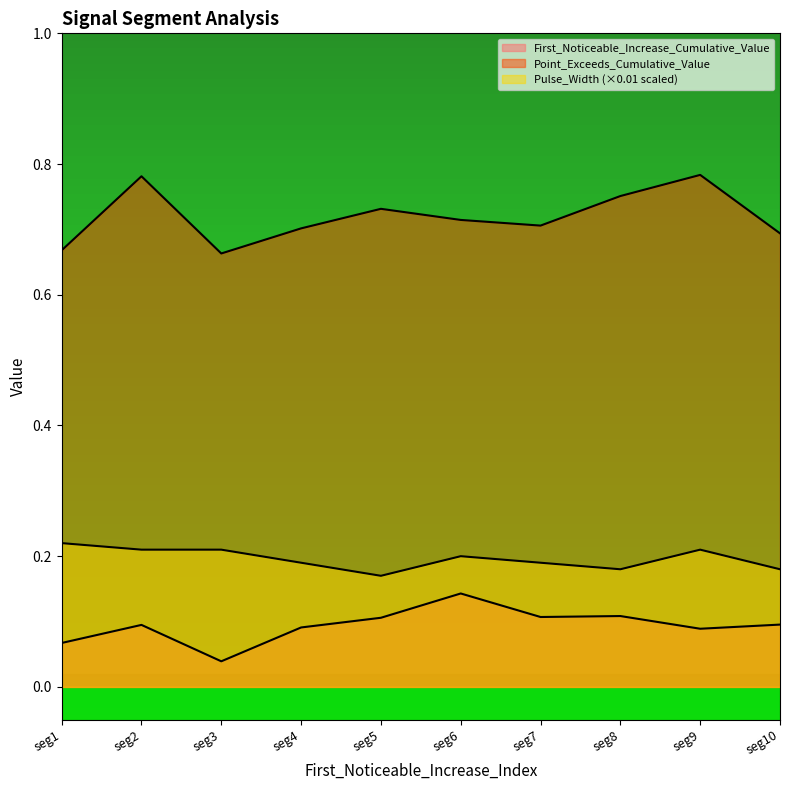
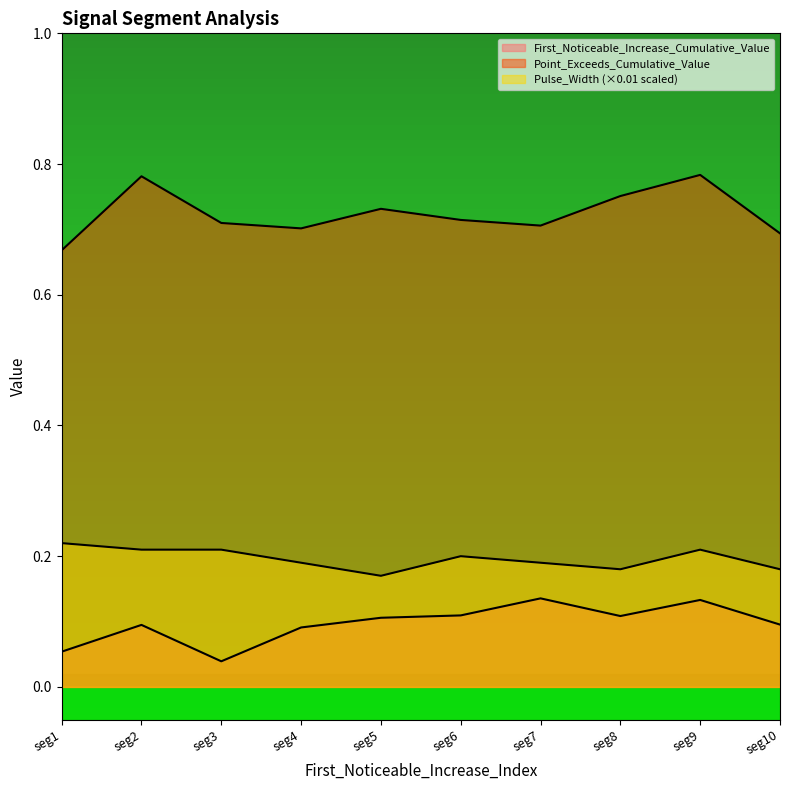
First_Noticeable_Increase_Cumulative_Value, seg1: 0.07 -> 0.05
Point_Exceeds_Cumulative_Value, seg3: 0.66 -> 0.71
First_Noticeable_Increase_Cumulative_Value, seg6: 0.14 -> 0.11
First_Noticeable_Increase_Cumulative_Value, seg7: 0.11 -> 0.14
First_Noticeable_Increase_Cumulative_Value, seg9: 0.09 -> 0.13
